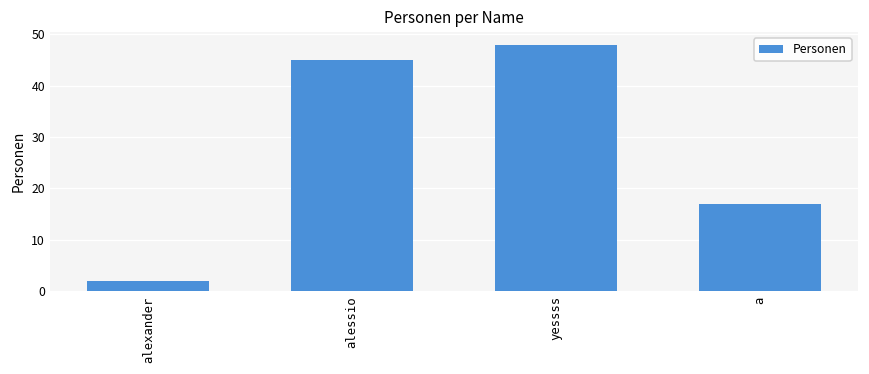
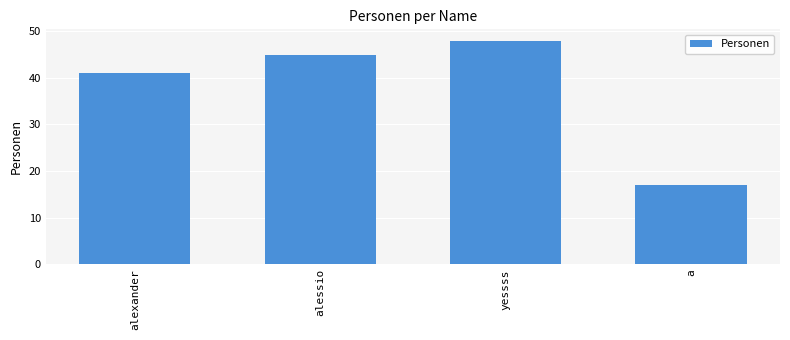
alexander: 2 -> 41
